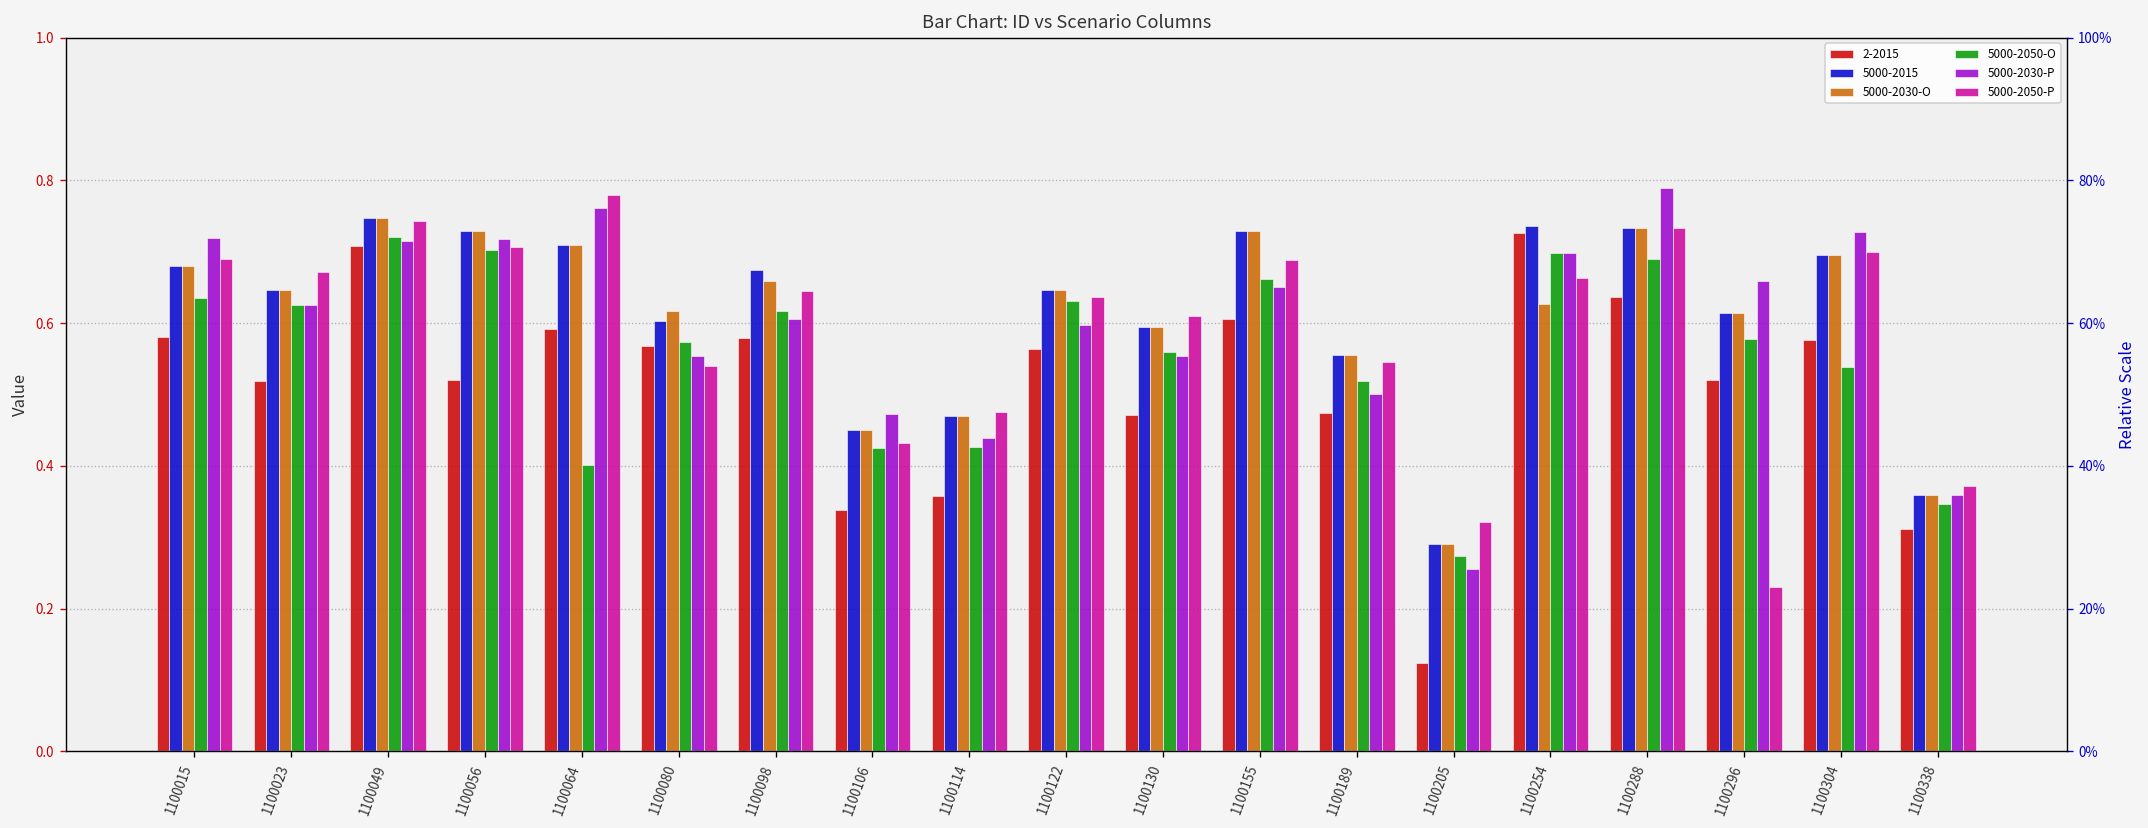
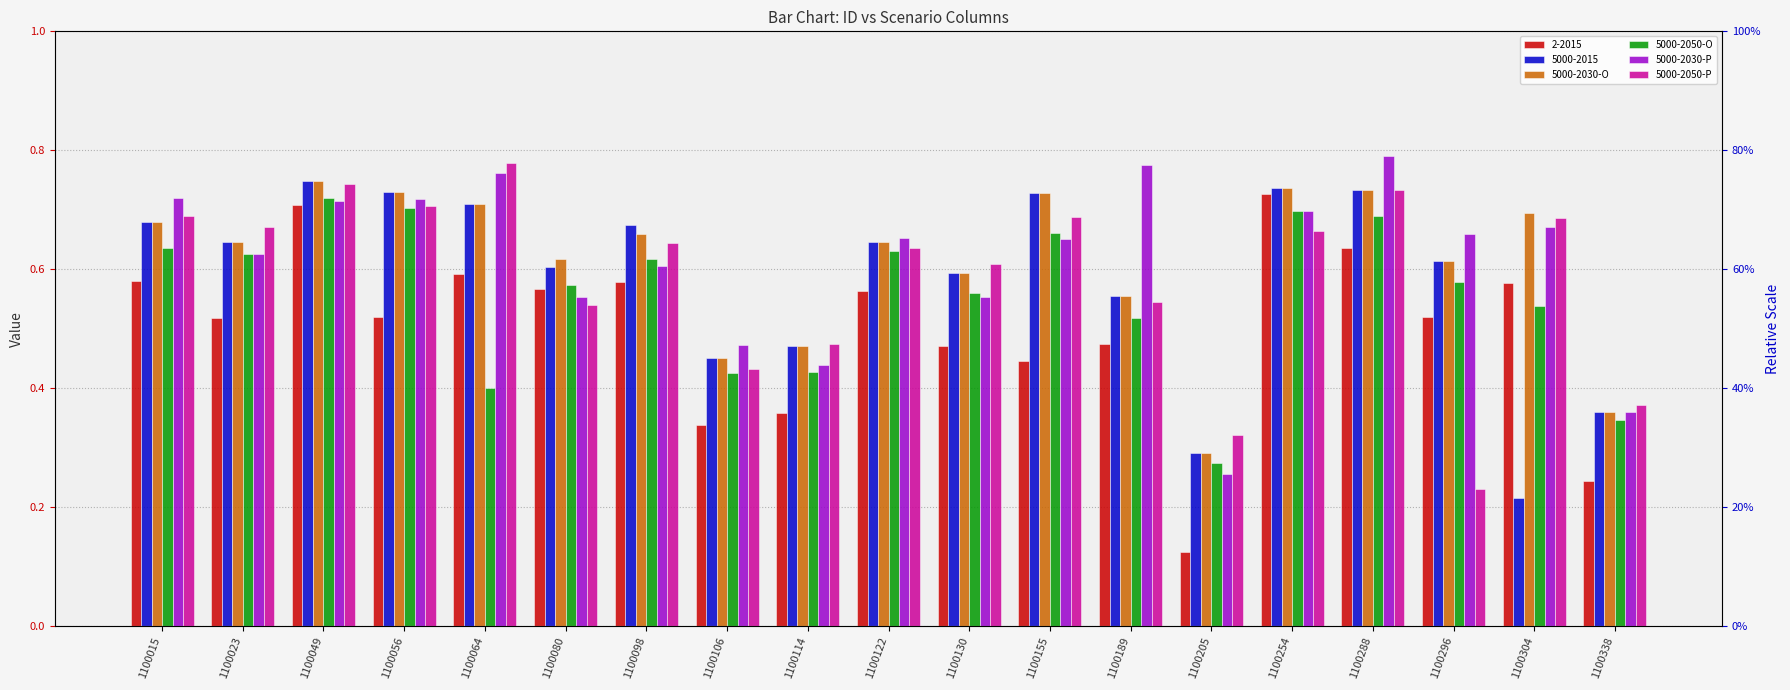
5000-2030-P, 1100122: 0.60 -> 0.65
2-2015, 1100155: 0.61 -> 0.45
5000-2030-P, 1100189: 0.50 -> 0.77
5000-2030-O, 1100254: 0.63 -> 0.74
5000-2015, 1100304: 0.70 -> 0.22
5000-2030-P, 1100304: 0.73 -> 0.67
5000-2050-P, 1100304: 0.70 -> 0.69
2-2015, 1100338: 0.31 -> 0.24
